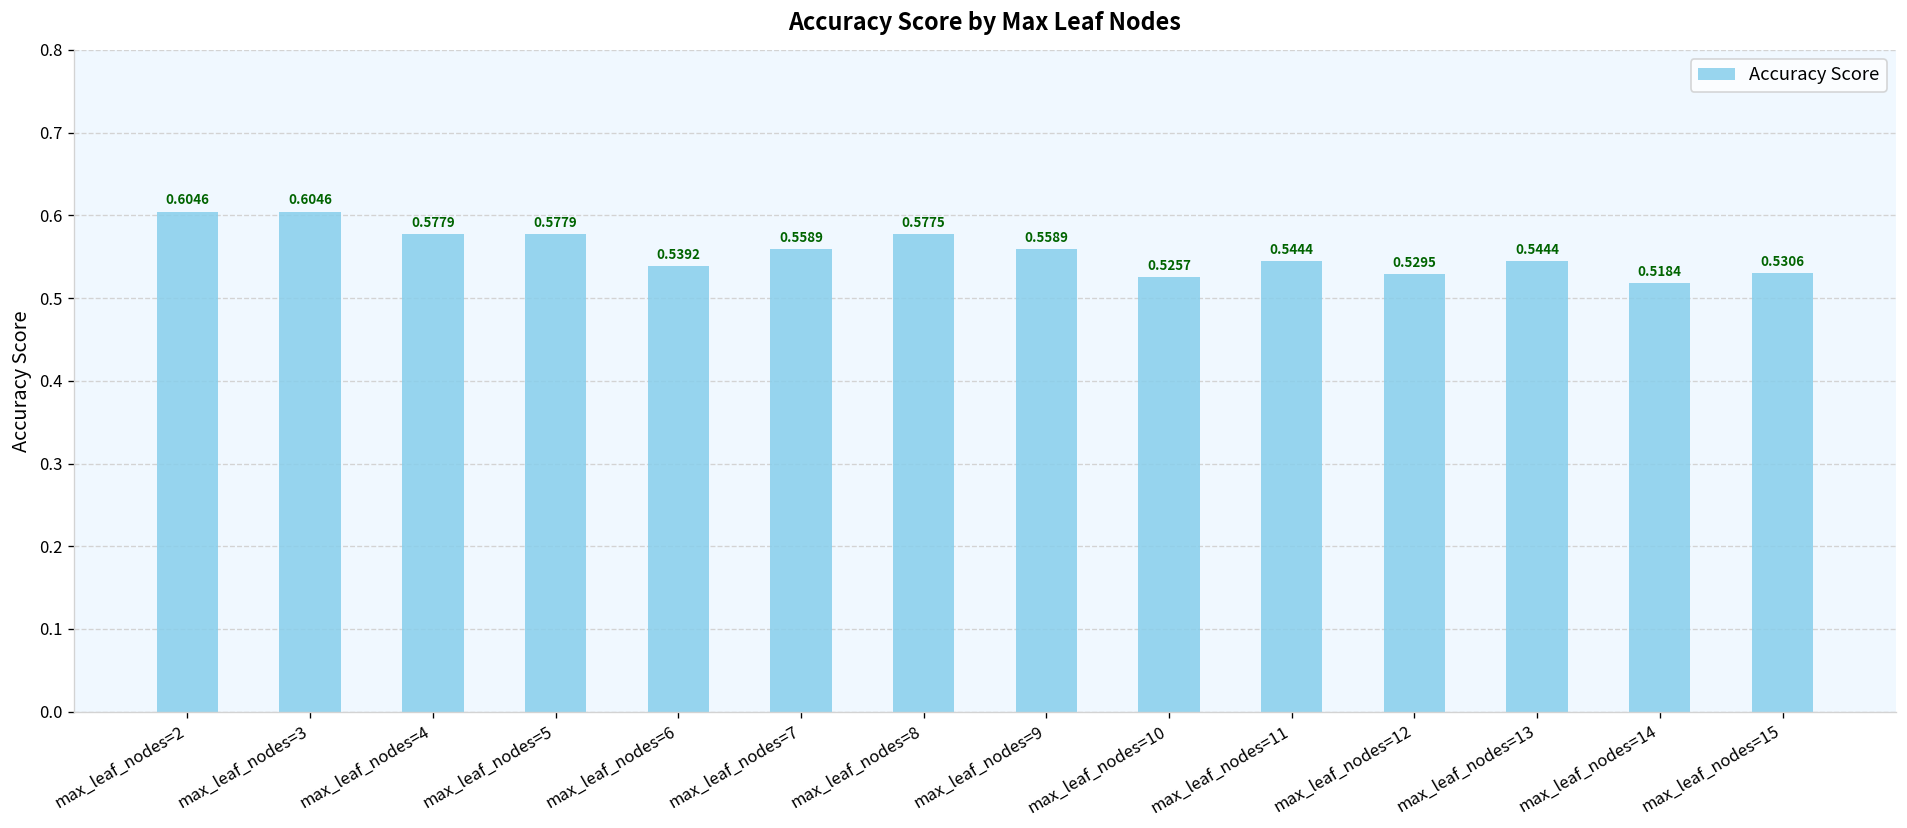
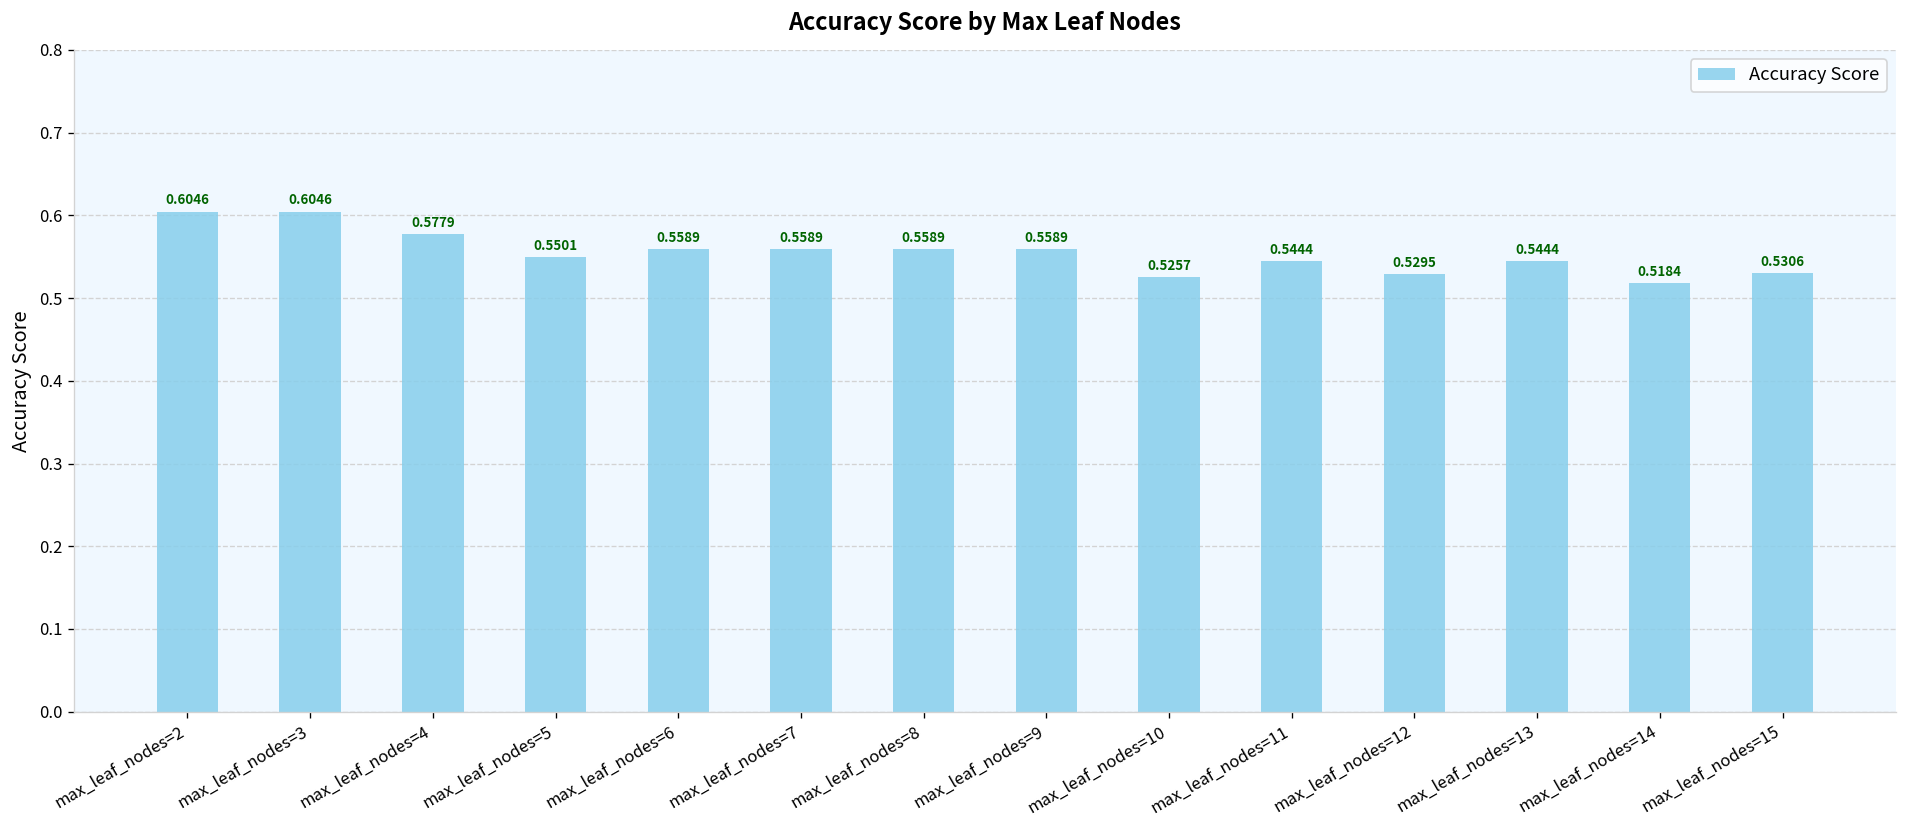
max_leaf_nodes=5: 0.5779 -> 0.5501
max_leaf_nodes=6: 0.5392 -> 0.5589
max_leaf_nodes=8: 0.5775 -> 0.5589
